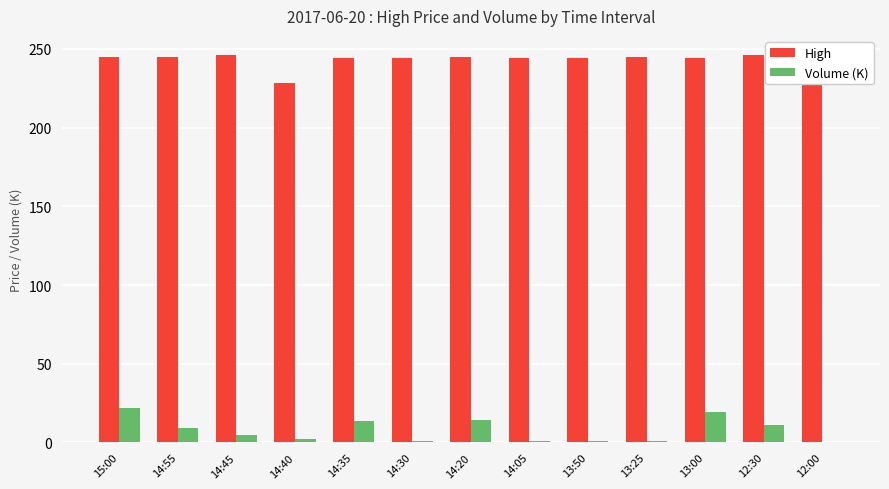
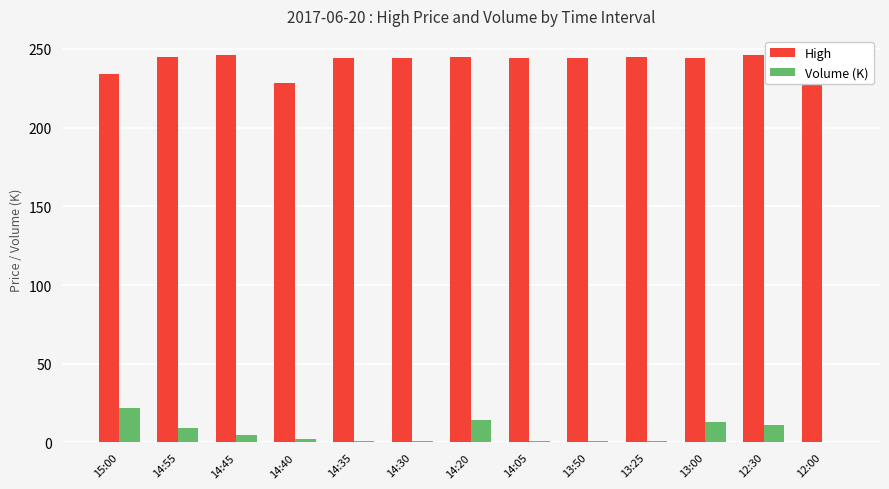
High, 15:00: 245 -> 234
Volume (K), 14:35: 14 -> 1
Volume (K), 13:00: 19 -> 13
